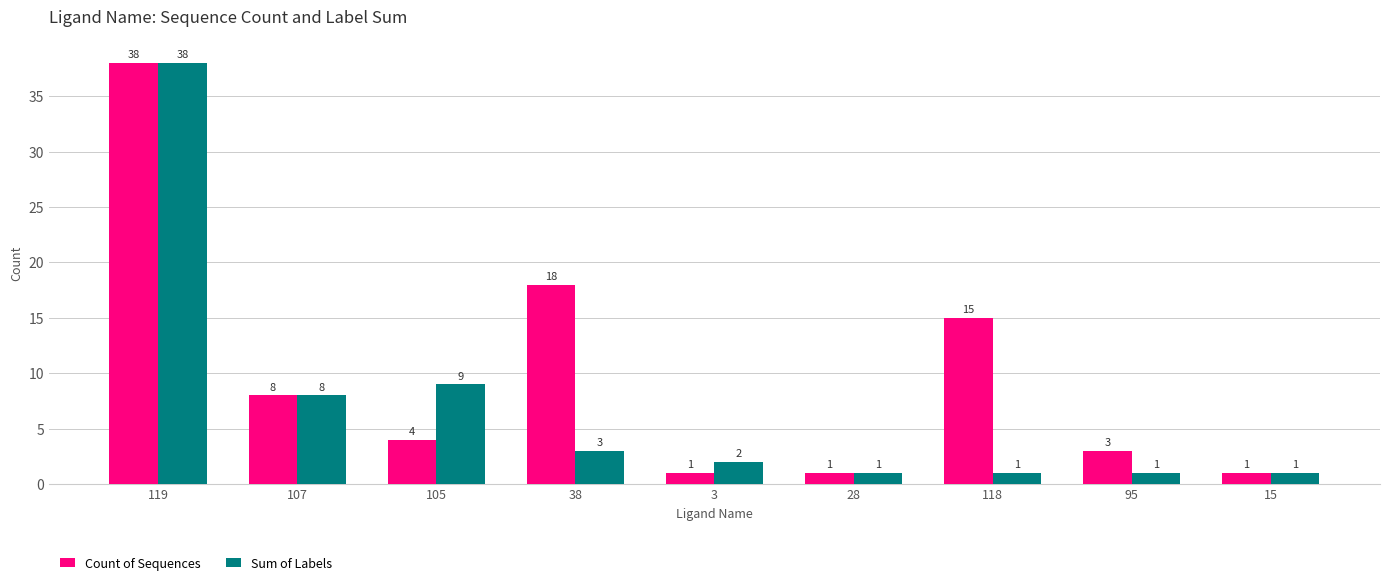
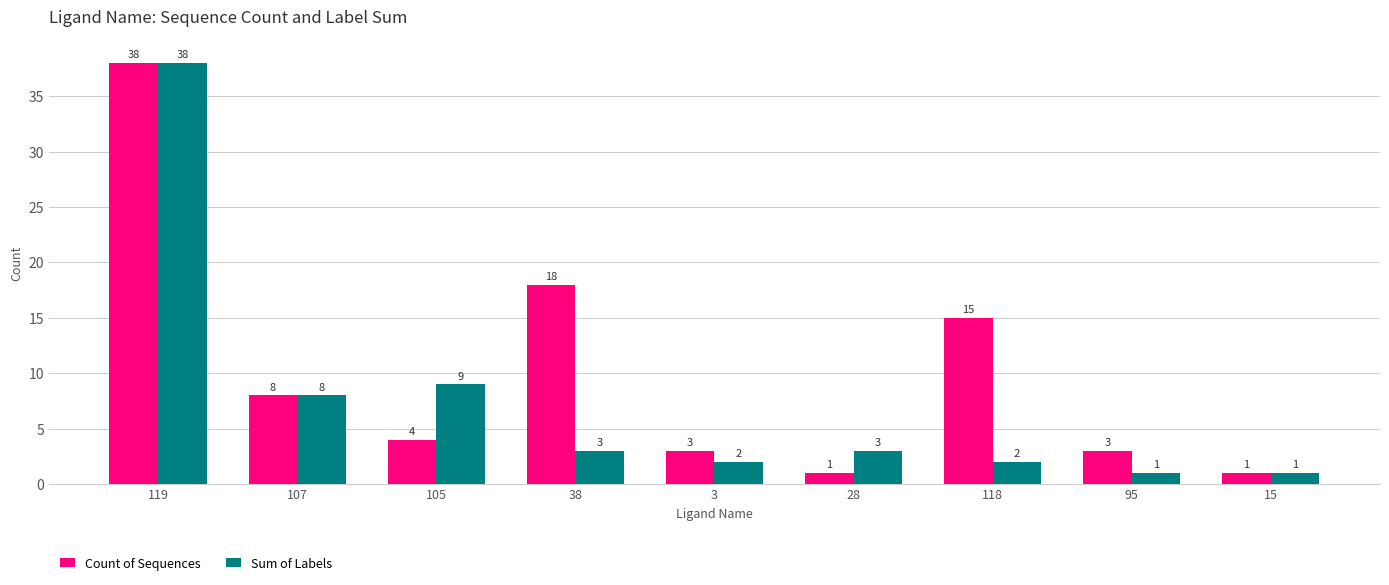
Count of Sequences, 3: 1 -> 3
Sum of Labels, 28: 1 -> 3
Sum of Labels, 118: 1 -> 2
